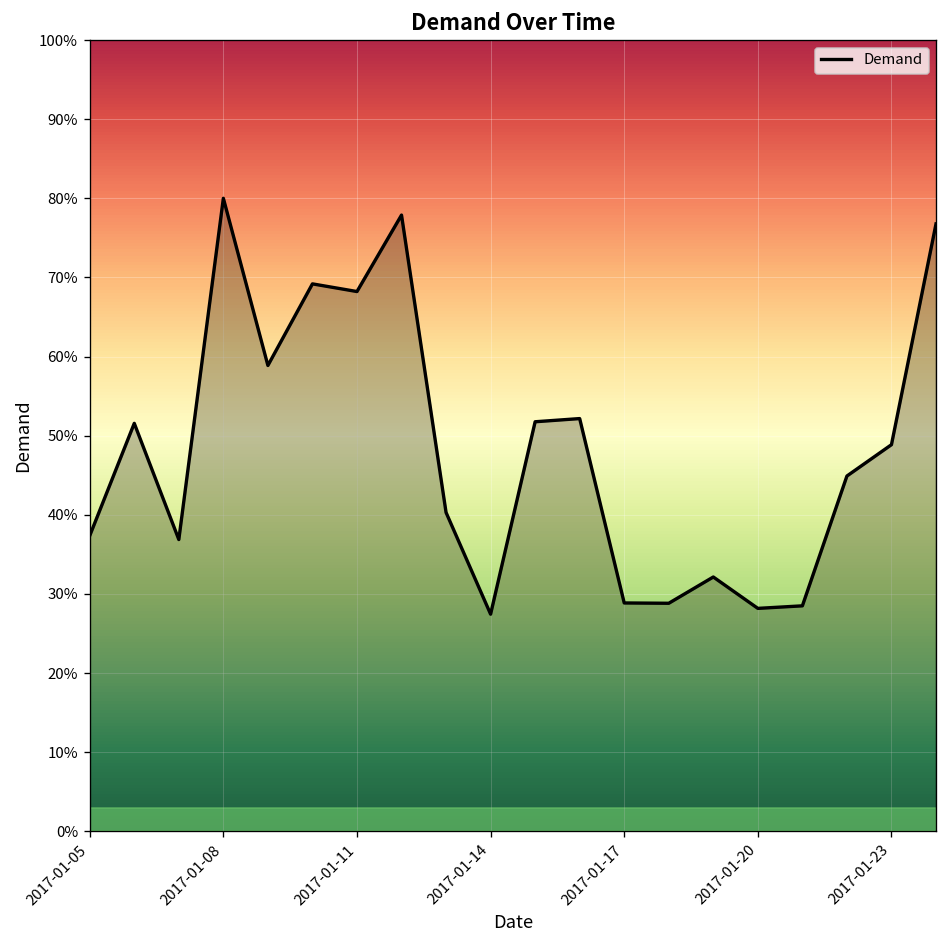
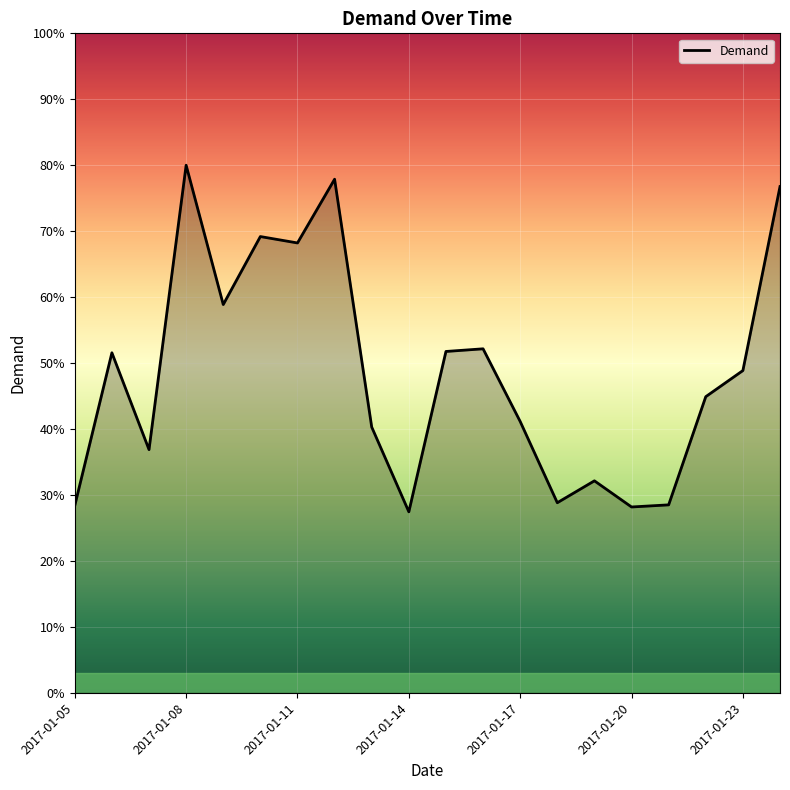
2017-01-05: 37% -> 28%
2017-01-17: 29% -> 41%
